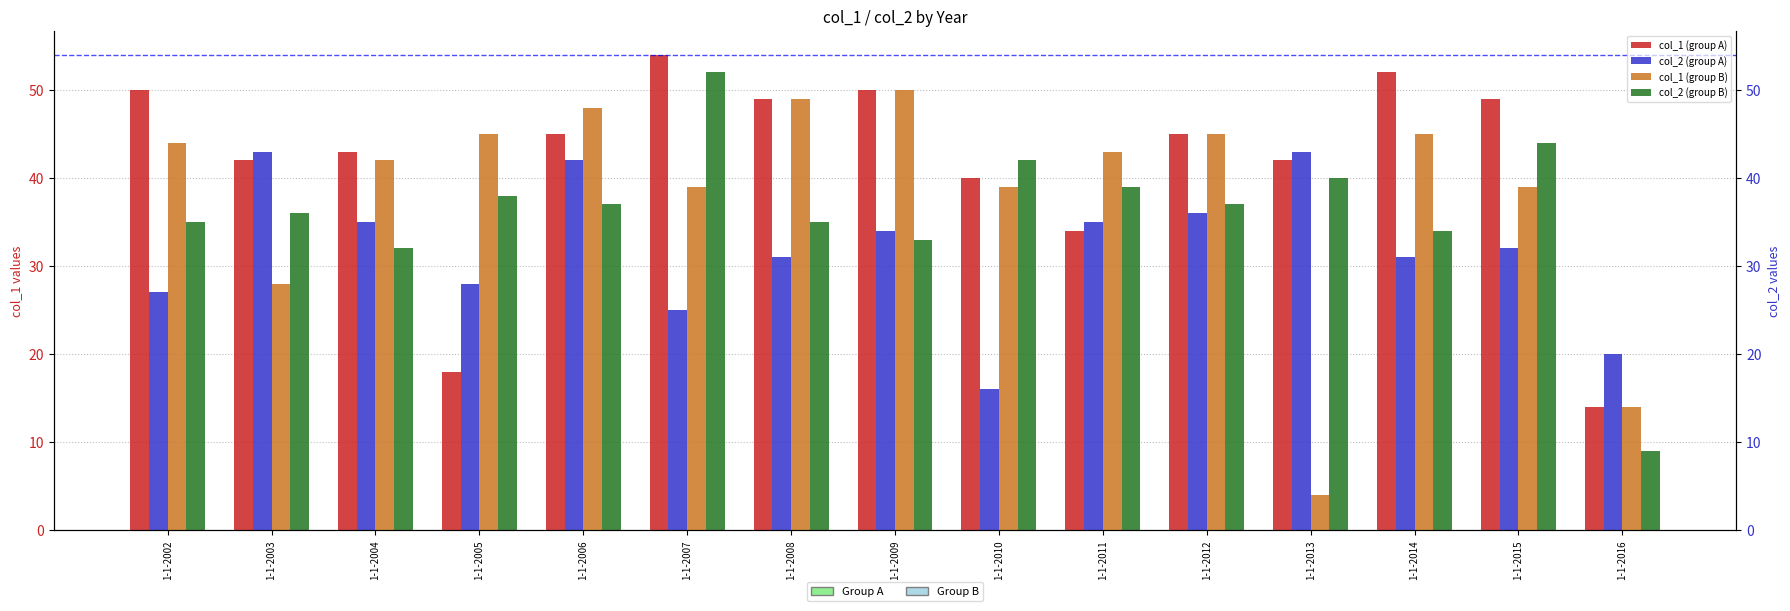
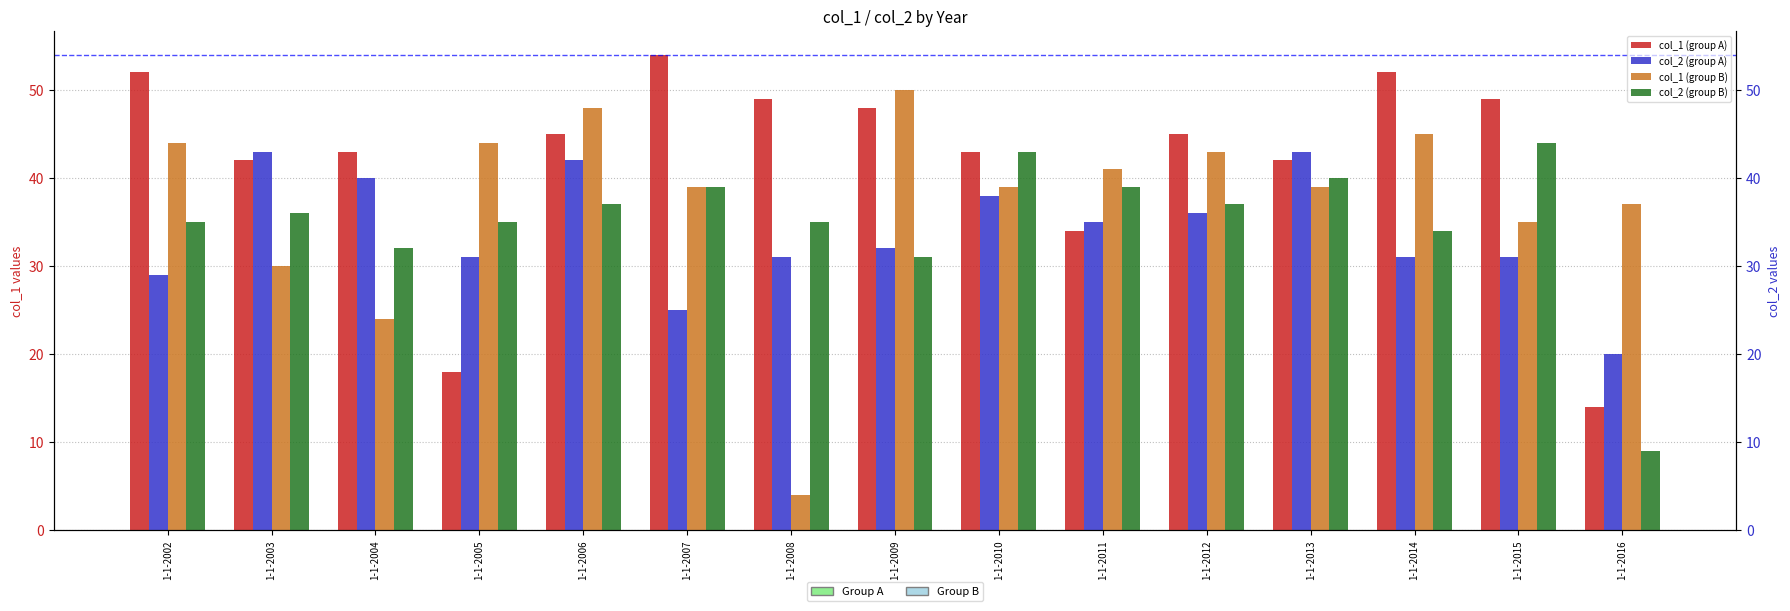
col_1 (group A), 1-1-2002: 50 -> 52
col_2 (group A), 1-1-2002: 27 -> 29
col_1 (group B), 1-1-2003: 28 -> 30
col_2 (group A), 1-1-2004: 35 -> 40
col_1 (group B), 1-1-2004: 42 -> 24
col_2 (group A), 1-1-2005: 28 -> 31
col_1 (group B), 1-1-2005: 45 -> 44
col_2 (group B), 1-1-2005: 38 -> 35
col_2 (group B), 1-1-2007: 52 -> 39
col_1 (group B), 1-1-2008: 49 -> 4
col_1 (group A), 1-1-2009: 50 -> 48
col_2 (group A), 1-1-2009: 34 -> 32
col_2 (group B), 1-1-2009: 33 -> 31
col_1 (group A), 1-1-2010: 40 -> 43
col_2 (group A), 1-1-2010: 16 -> 38
col_2 (group B), 1-1-2010: 42 -> 43
col_1 (group B), 1-1-2011: 43 -> 41
col_1 (group B), 1-1-2012: 45 -> 43
col_1 (group B), 1-1-2013: 4 -> 39
col_2 (group A), 1-1-2015: 32 -> 31
col_1 (group B), 1-1-2015: 39 -> 35
col_1 (group B), 1-1-2016: 14 -> 37
